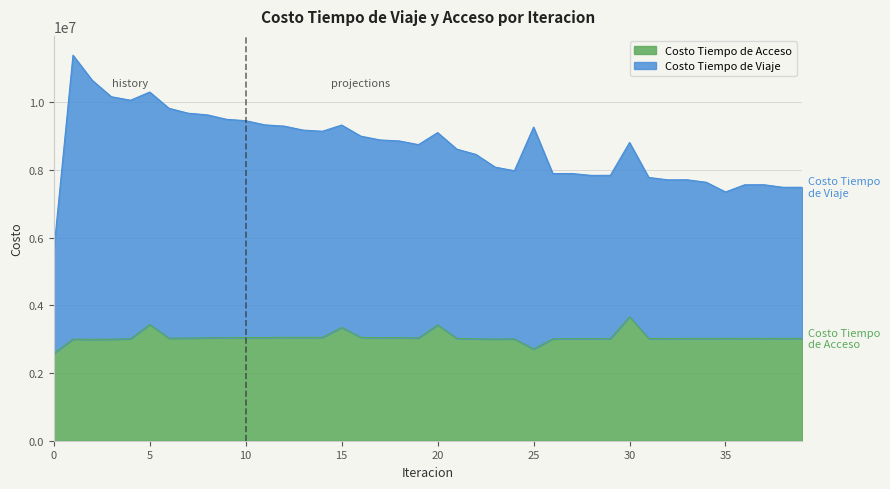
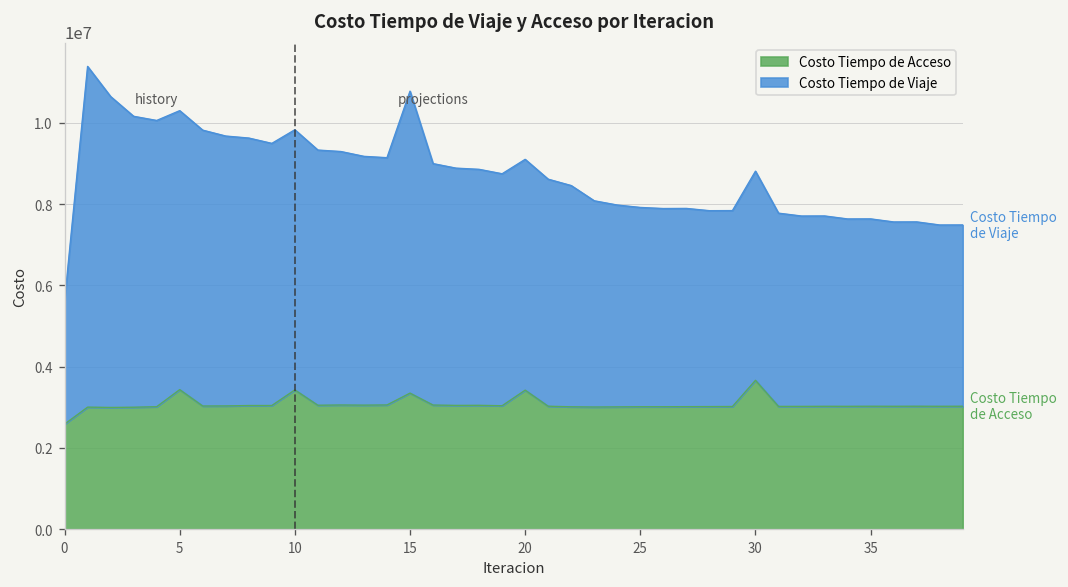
Costo Tiempo de Acceso, 10: 3100000 -> 3400000
Costo Tiempo de Viaje, 15: 6000000 -> 7400000
Costo Tiempo de Acceso, 25: 2700000 -> 3000000
Costo Tiempo de Viaje, 25: 6600000 -> 4900000
Costo Tiempo de Viaje, 35: 4300000 -> 4600000
